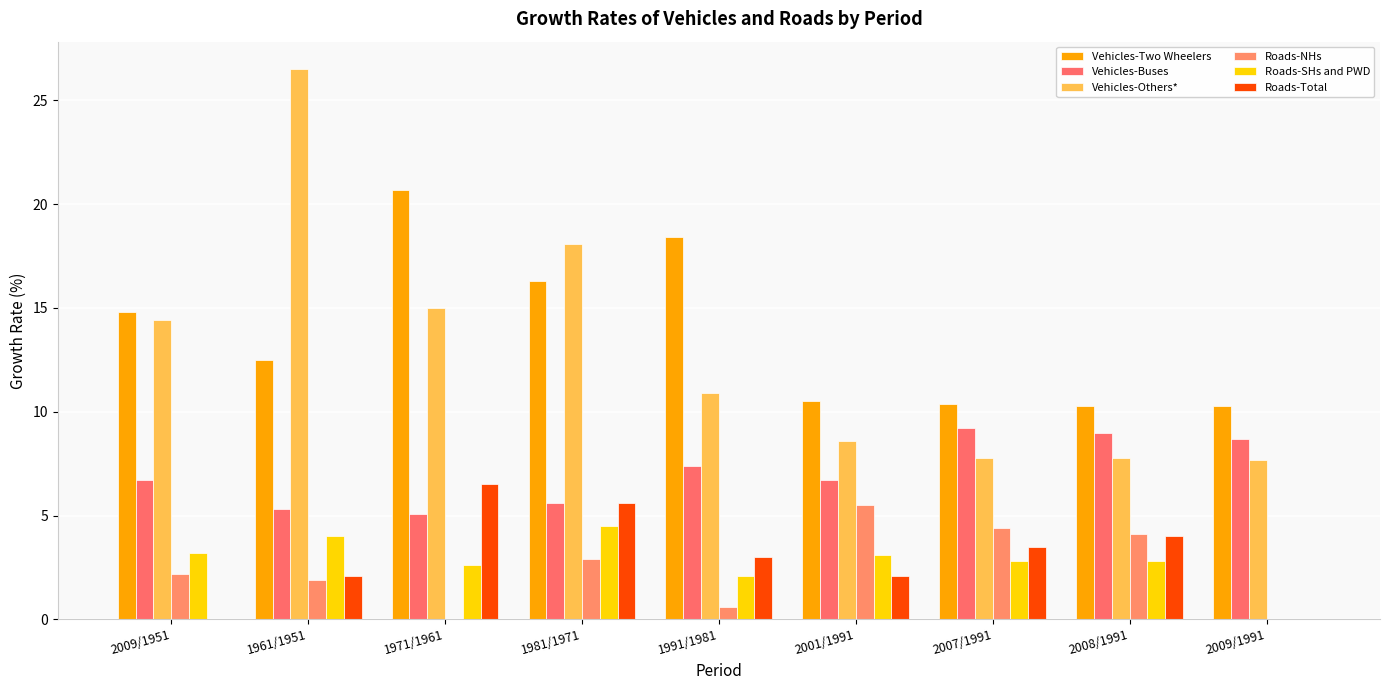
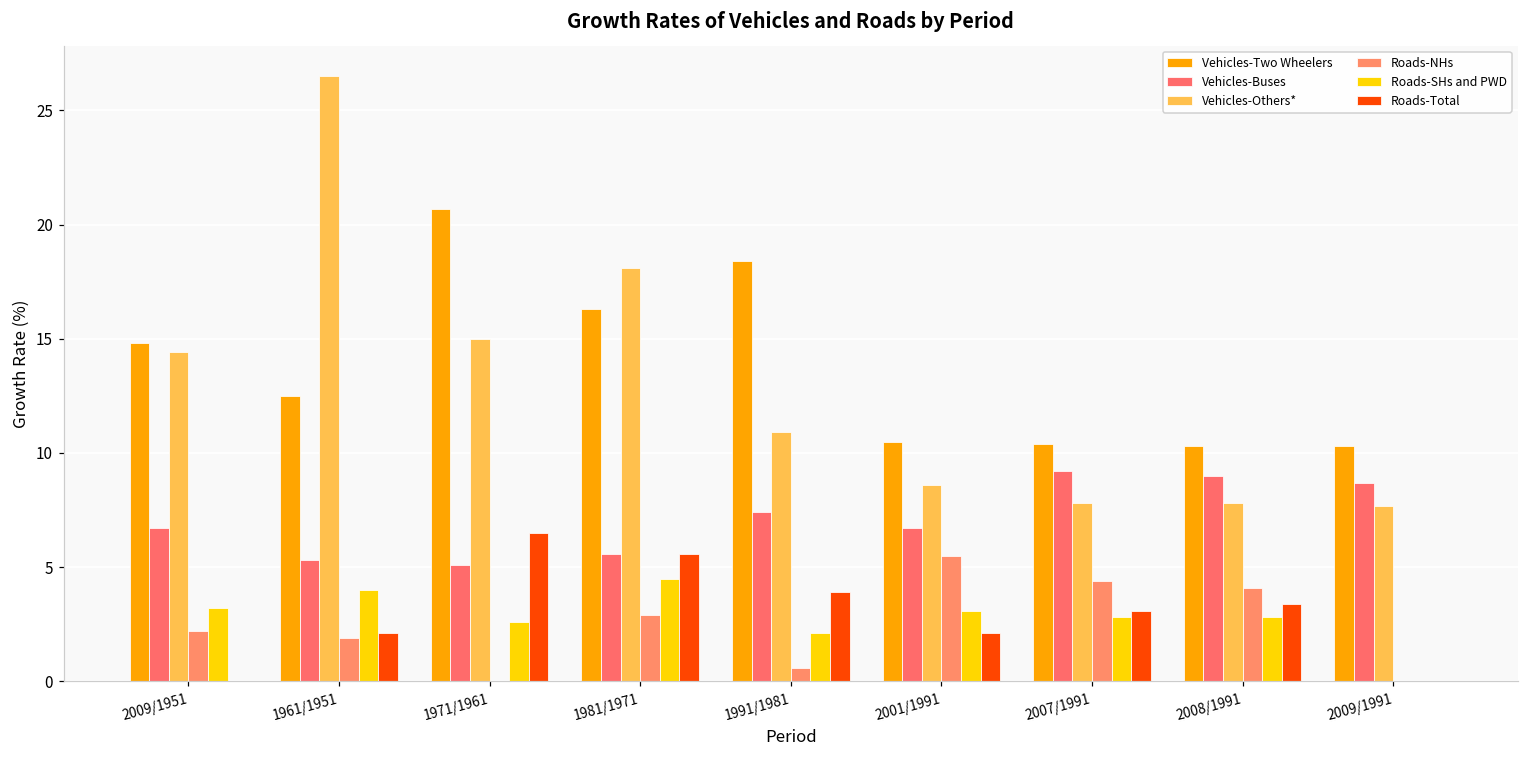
Roads-Total, 1991/1981: 3.0 -> 3.9
Roads-Total, 2007/1991: 3.5 -> 3.1
Roads-Total, 2008/1991: 4.0 -> 3.4
